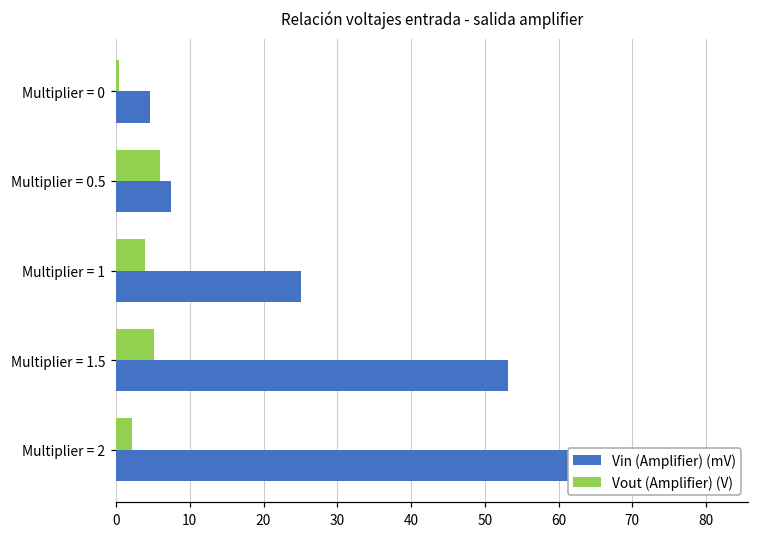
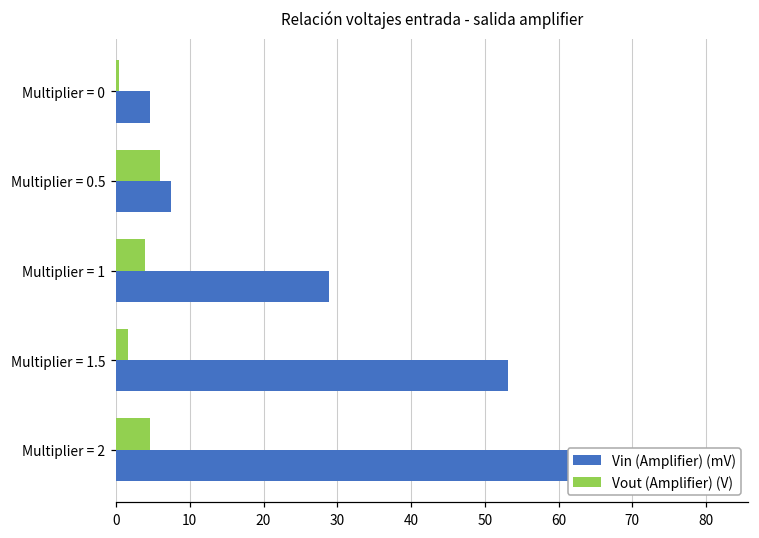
Vin (Amplifier) (mV), Multiplier = 1: 25 -> 29
Vout (Amplifier) (V), Multiplier = 1.5: 5 -> 2
Vout (Amplifier) (V), Multiplier = 2: 2 -> 5
